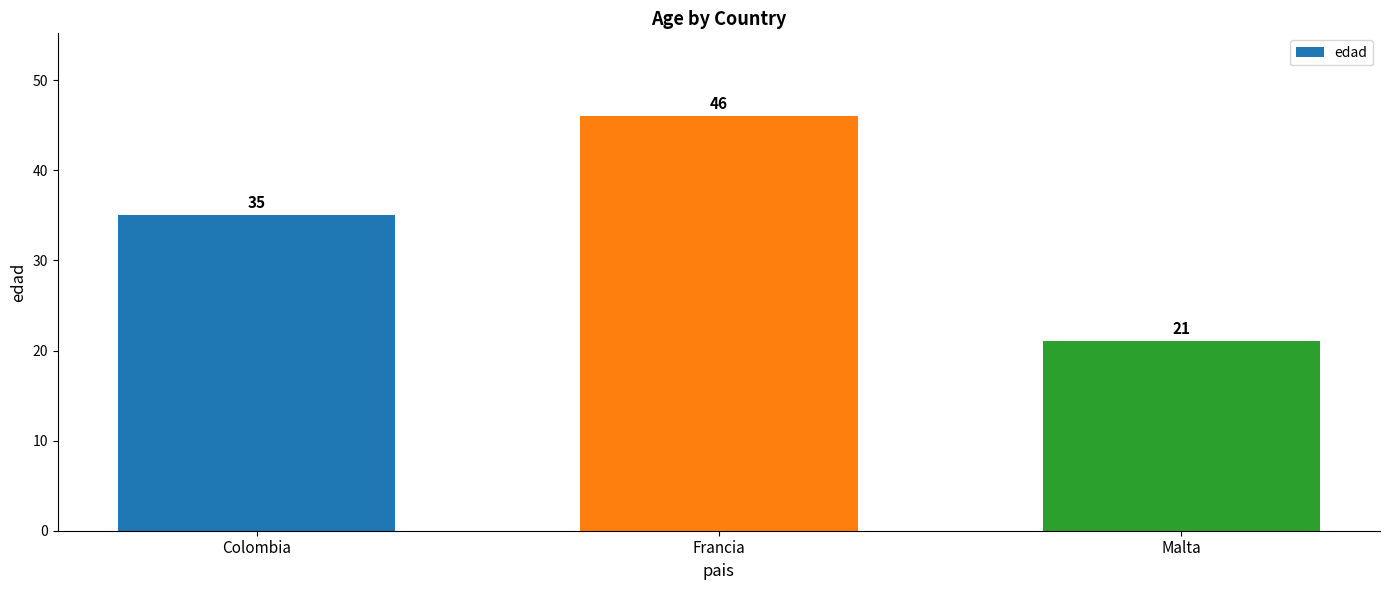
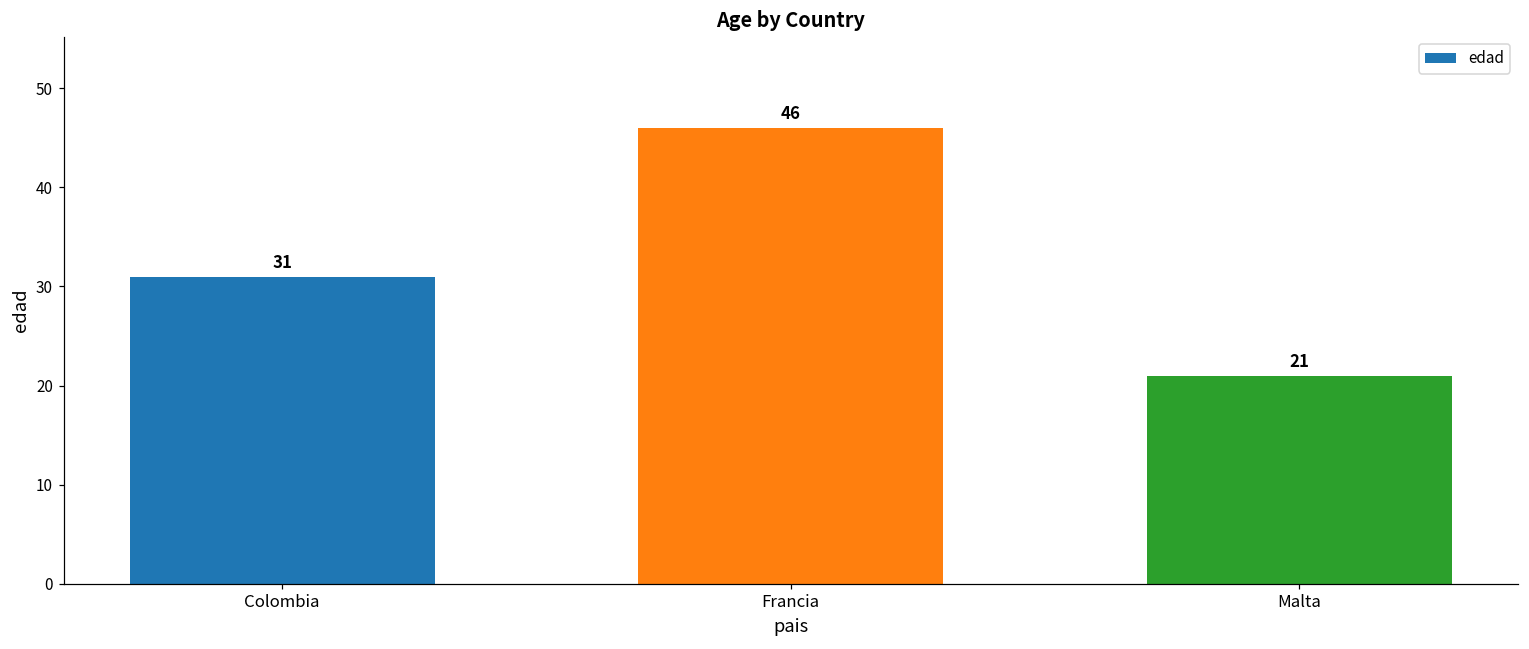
Colombia: 35 -> 31
